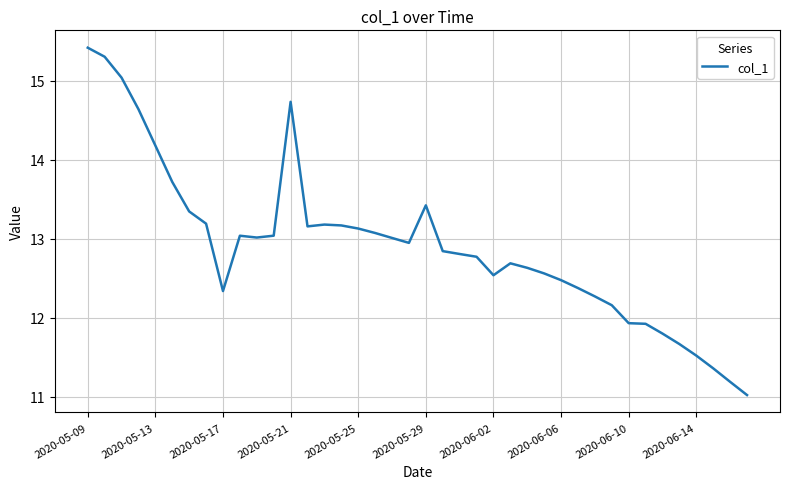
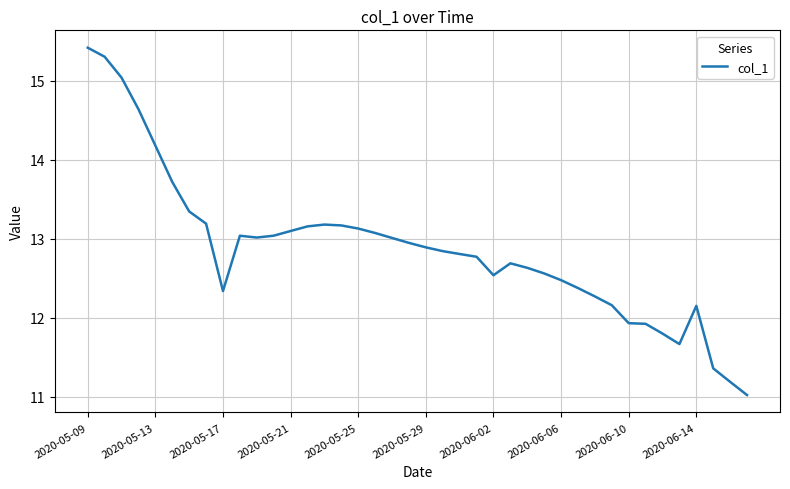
2020-05-21: 14.7 -> 13.1
2020-05-29: 13.4 -> 12.9
2020-06-14: 11.5 -> 12.1
